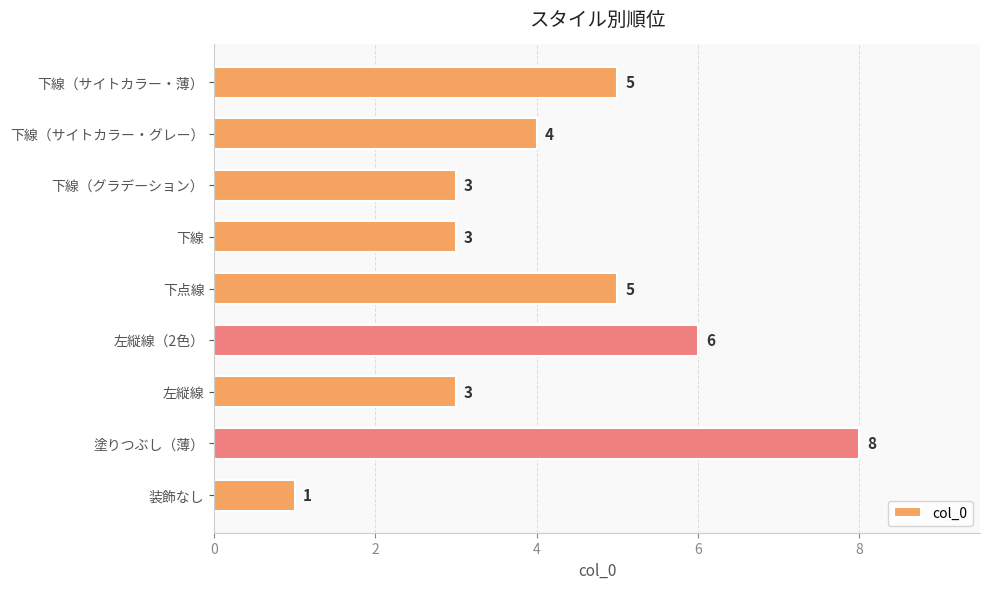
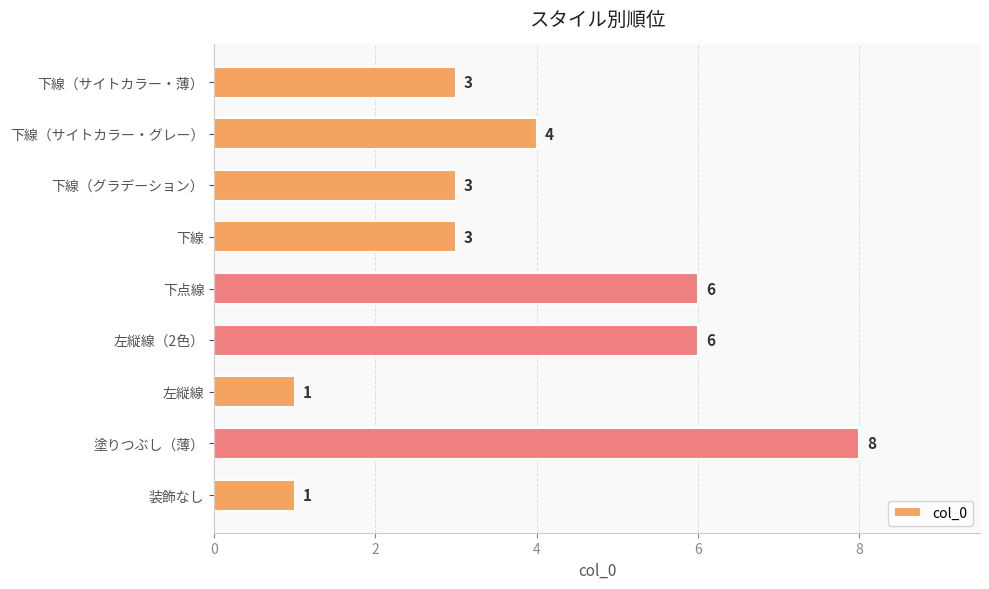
下線（サイトカラー・薄）: 5 -> 3
下点線: 5 -> 6
左縦線: 3 -> 1
